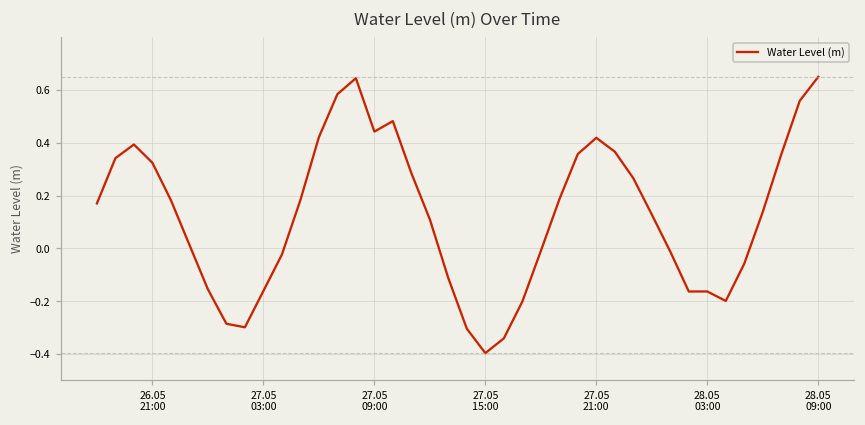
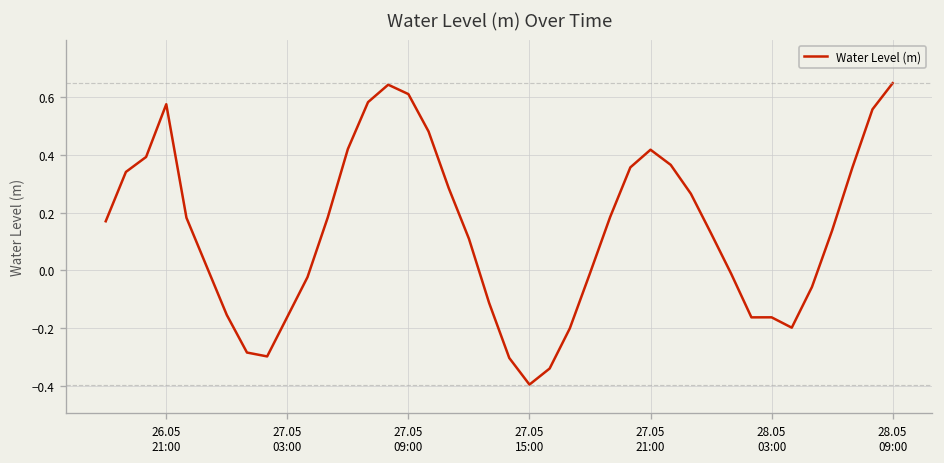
26.05 21:00: 0.32 -> 0.58
27.05 09:00: 0.44 -> 0.61
